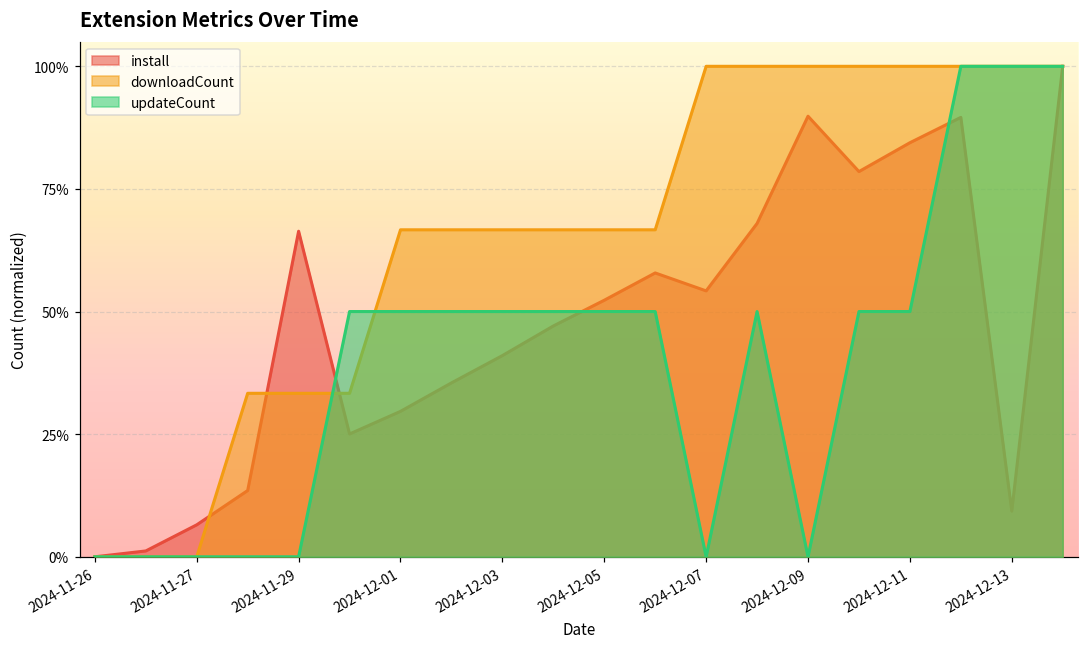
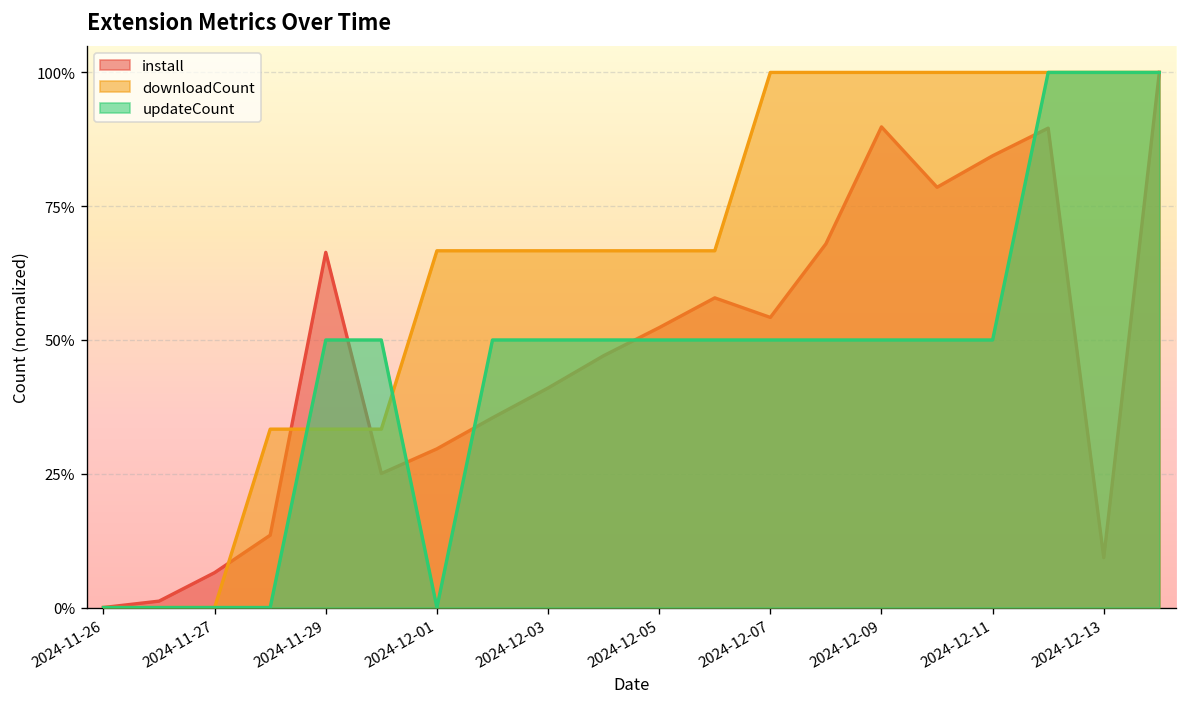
updateCount, 2024-11-29: 0% -> 50%
updateCount, 2024-12-01: 50% -> 0%
updateCount, 2024-12-07: 0% -> 50%
updateCount, 2024-12-09: 0% -> 50%
